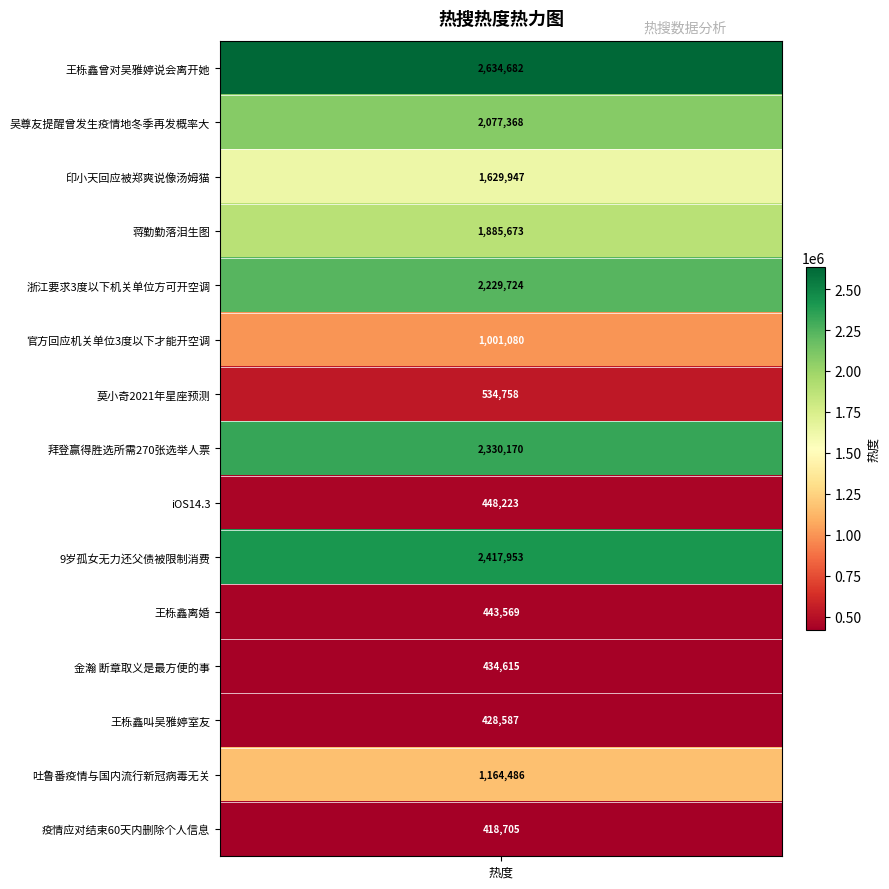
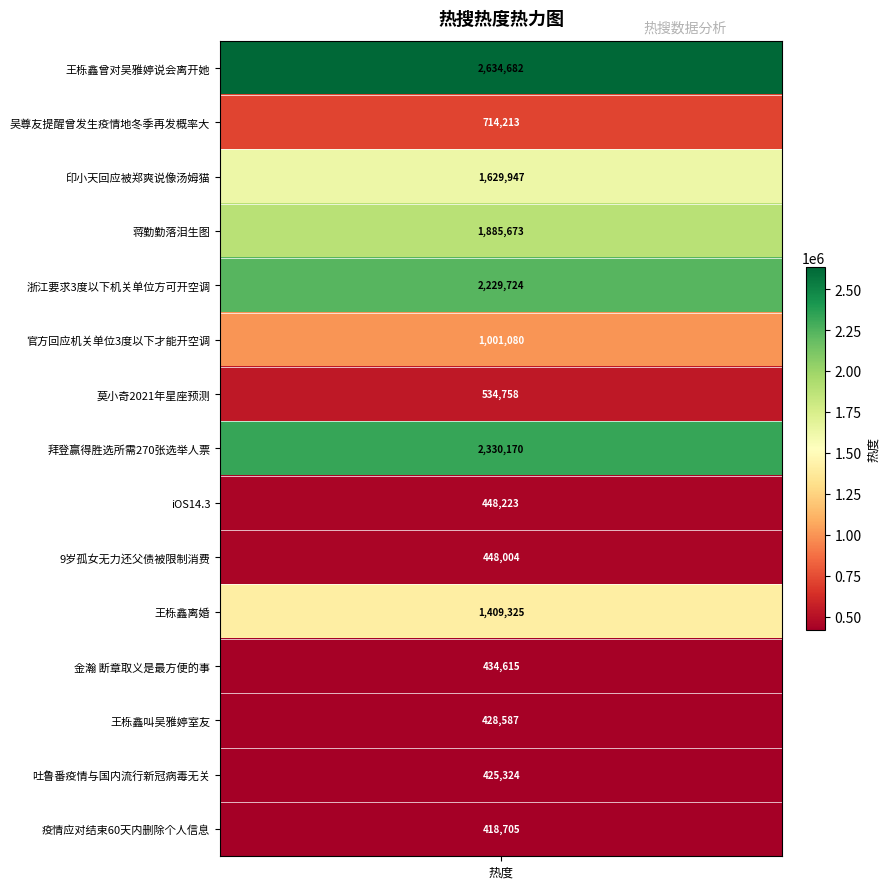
吴尊友提醒曾发生疫情地冬季再发概率大, 热度: 2,077,368 -> 714,213
9岁孤女无力还父债被限制消费, 热度: 2,417,953 -> 448,004
王栎鑫离婚, 热度: 443,569 -> 1,409,325
吐鲁番疫情与国内流行新冠病毒无关, 热度: 1,164,486 -> 425,324
